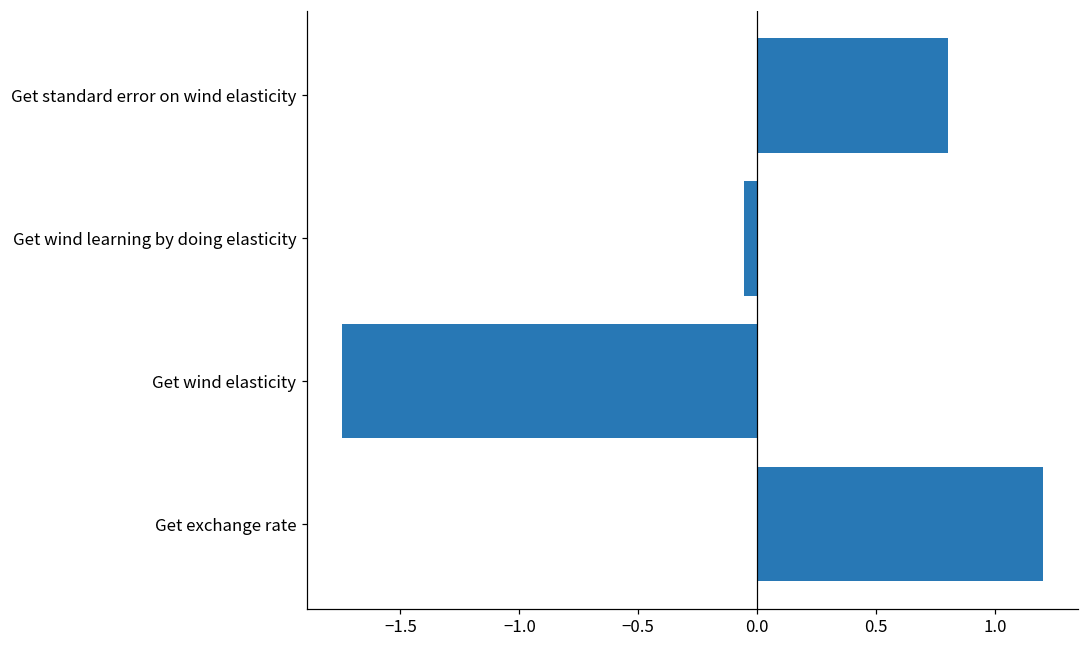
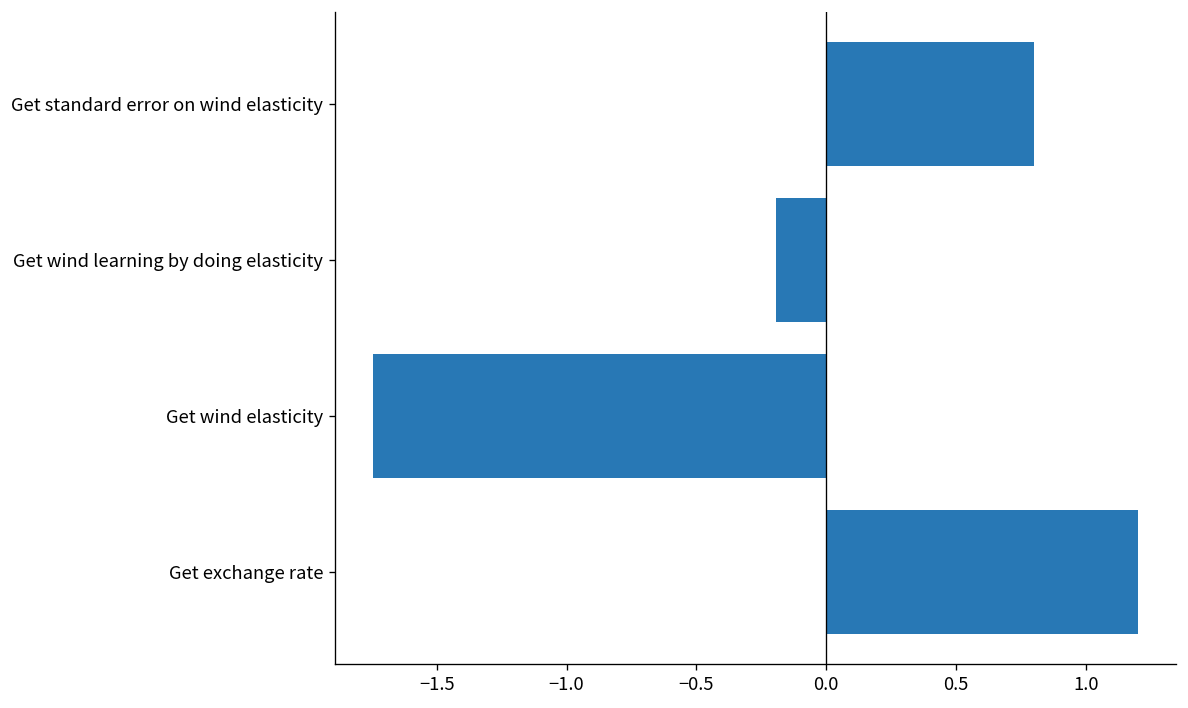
Get wind learning by doing elasticity: -0.06 -> -0.19
